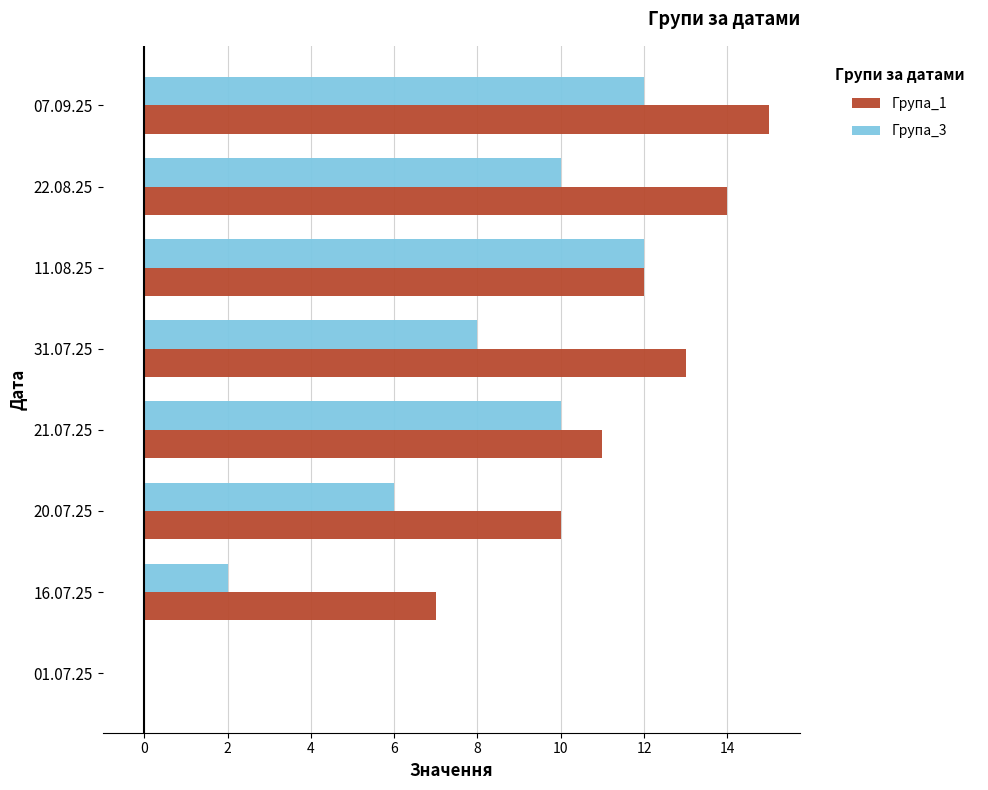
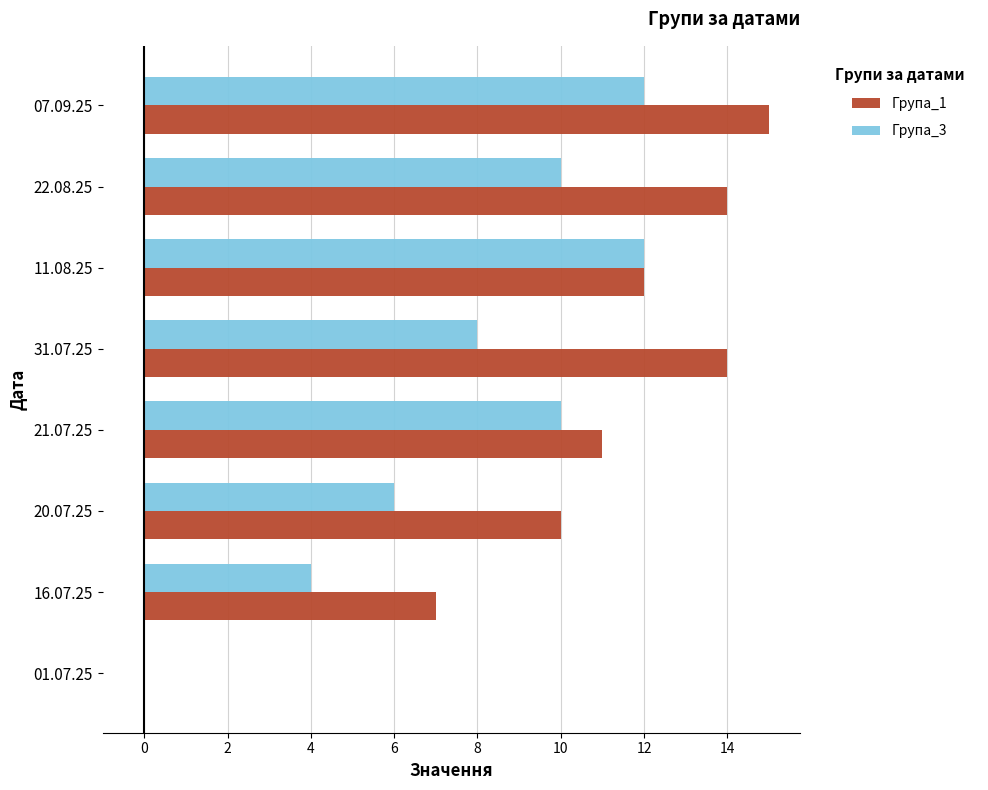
Група_1, 31.07.25: 13 -> 14
Група_3, 16.07.25: 2 -> 4
